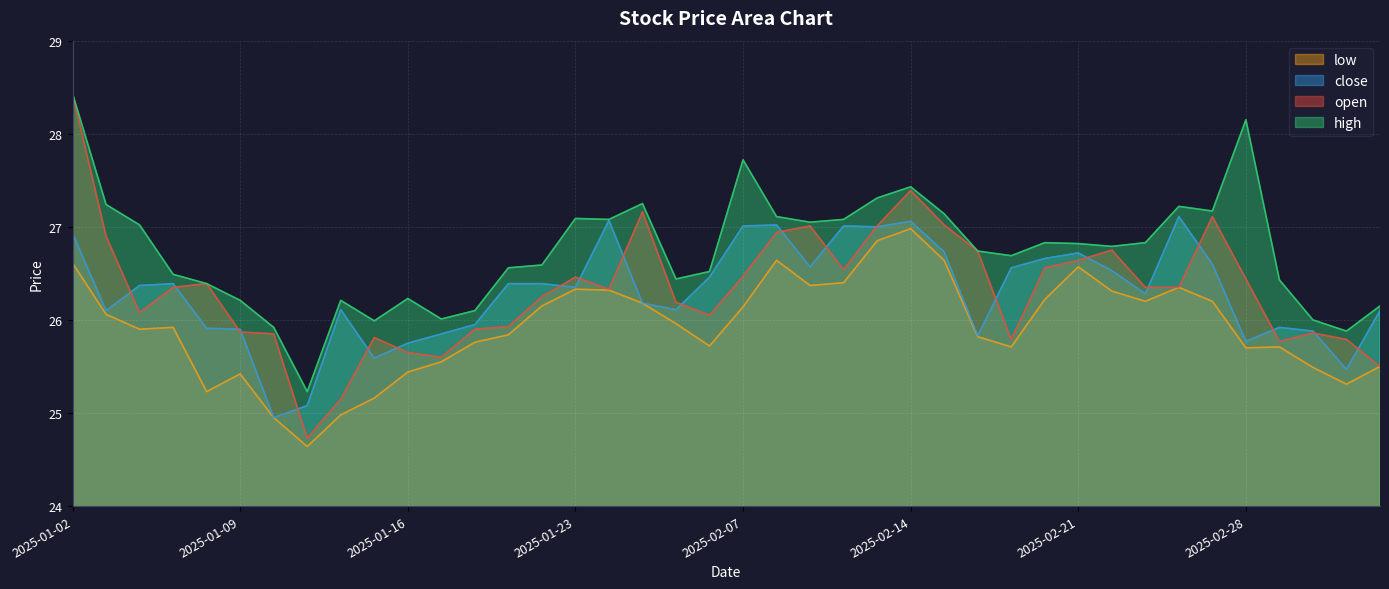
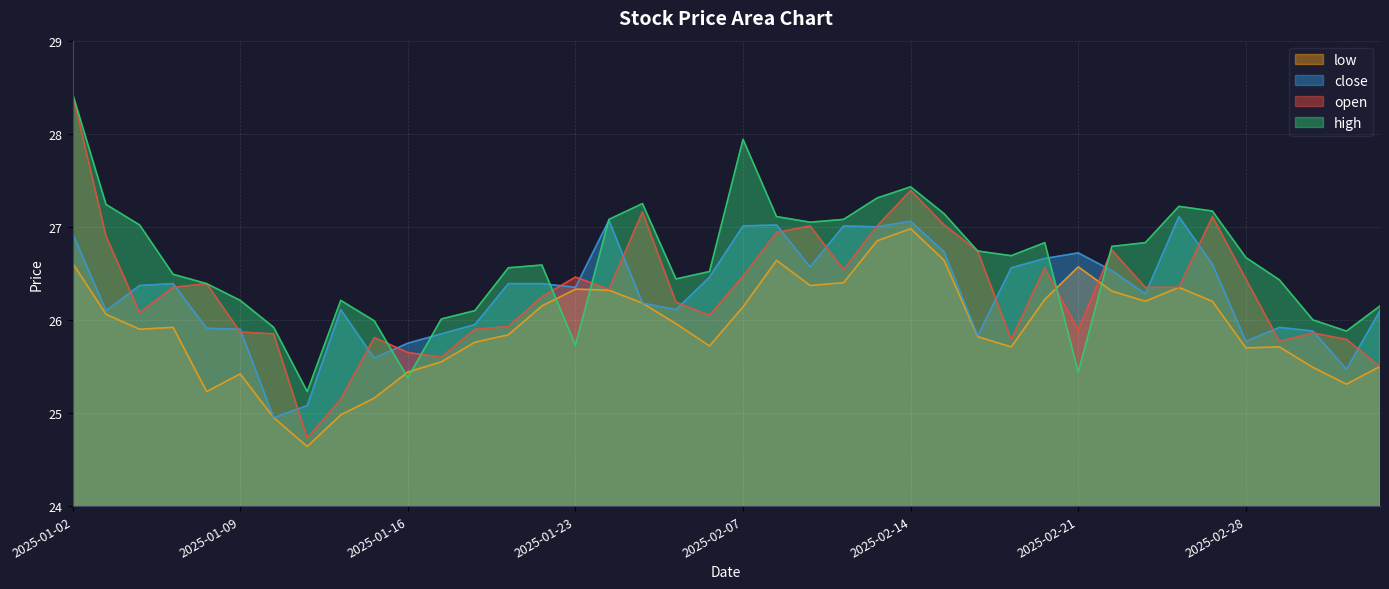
high, 2025-01-16: 26.2 -> 25.4
high, 2025-01-23: 27.1 -> 25.7
high, 2025-02-07: 27.7 -> 27.9
open, 2025-02-21: 26.6 -> 25.9
high, 2025-02-21: 26.8 -> 25.4
high, 2025-02-28: 28.2 -> 26.7
